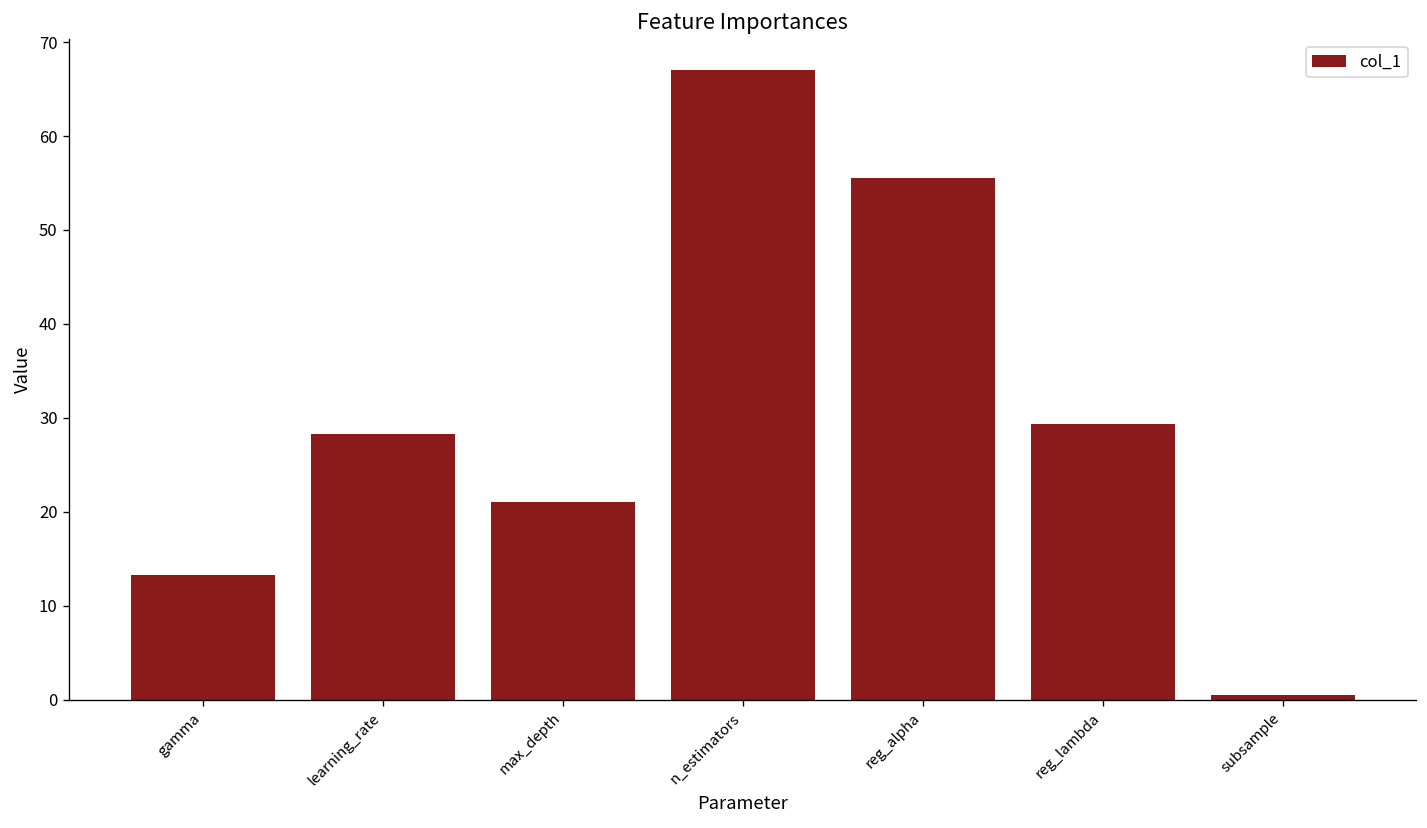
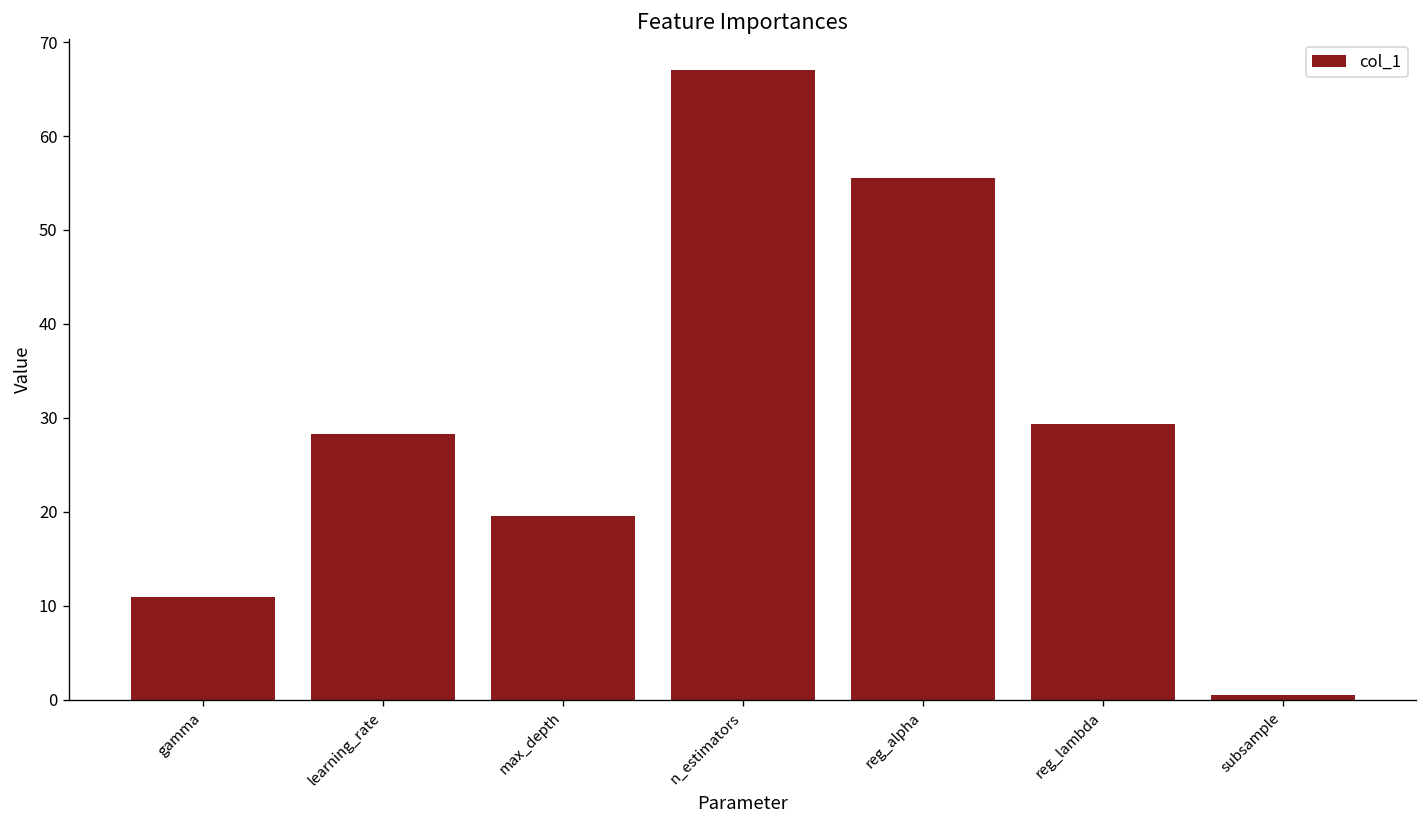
gamma: 13 -> 11
max_depth: 21 -> 20
